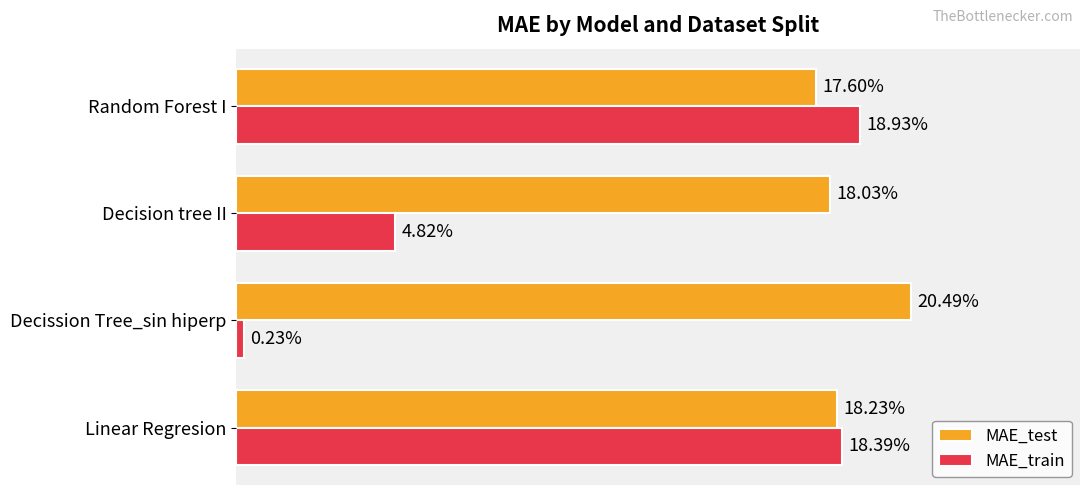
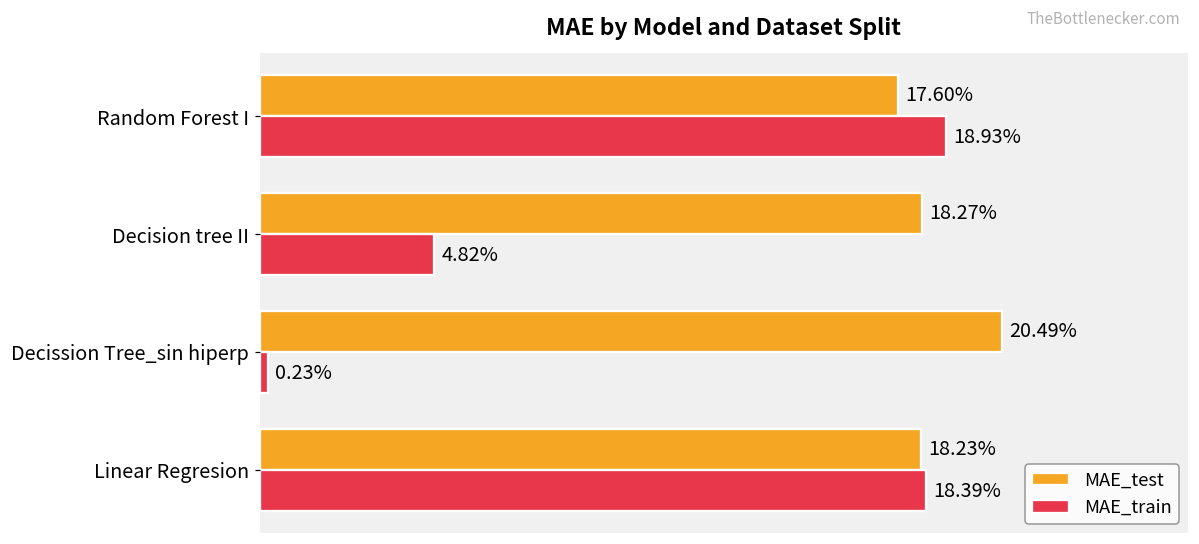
MAE_test, Decision tree II: 18.03% -> 18.27%
